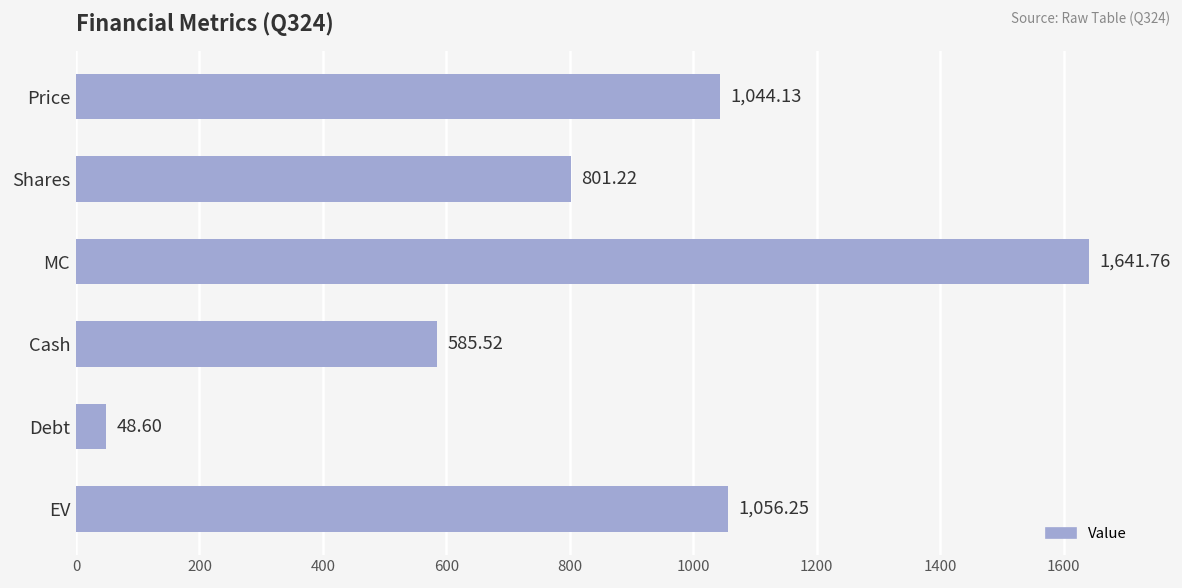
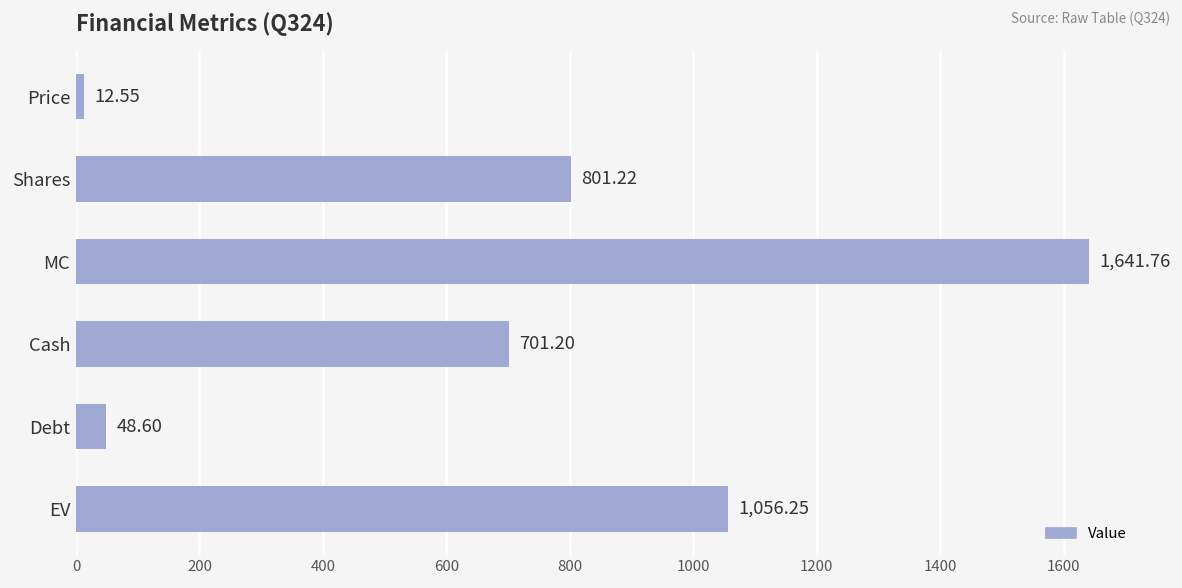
Price: 1,044.13 -> 12.55
Cash: 585.52 -> 701.20
